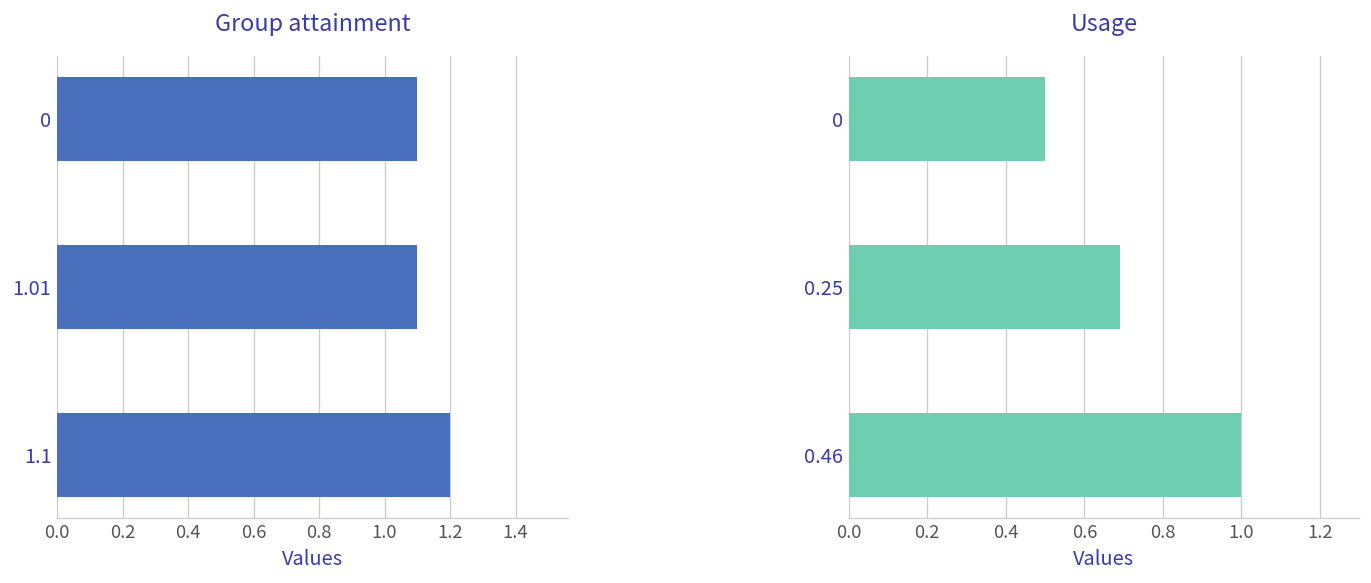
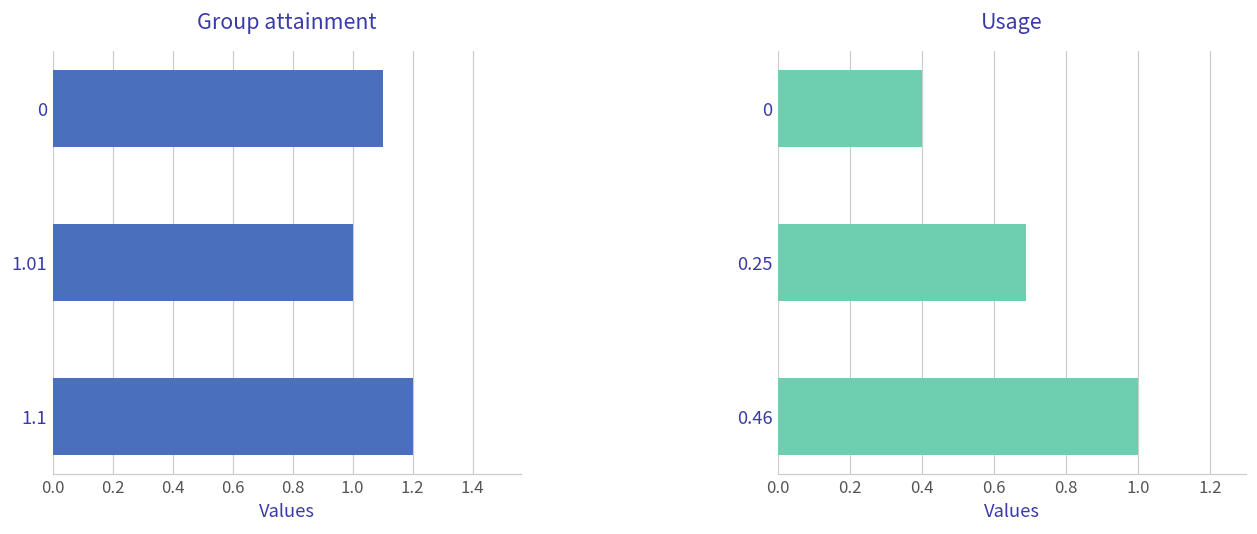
Group attainment, 1.01: 1.1 -> 1.0
Usage, 0: 0.5 -> 0.4
